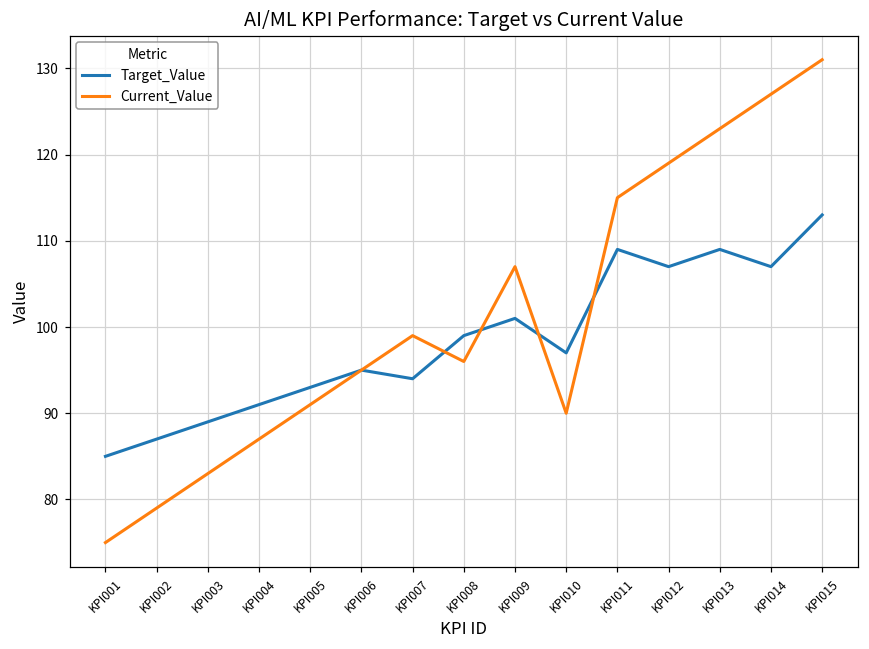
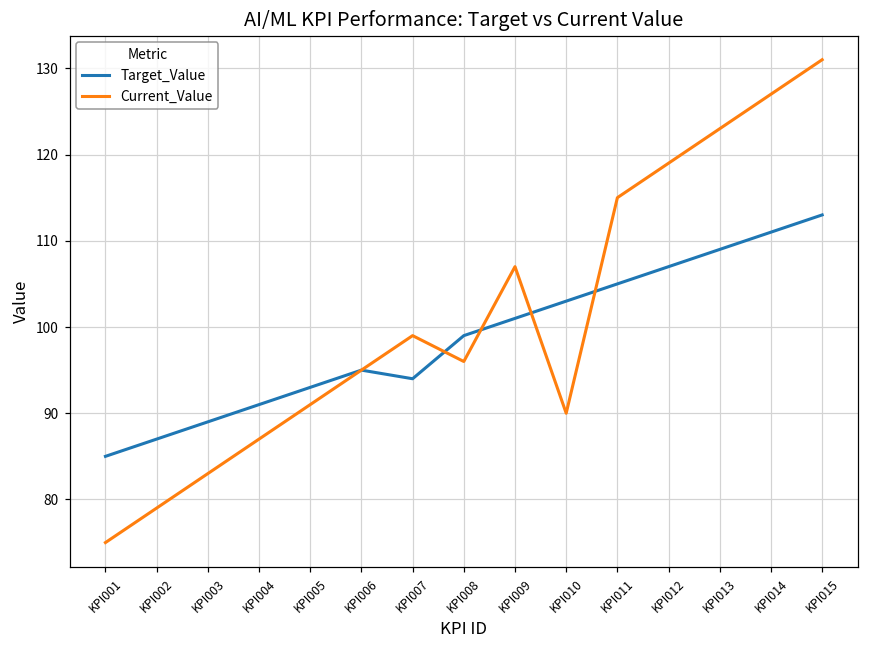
Target_Value, KPI010: 97 -> 103
Target_Value, KPI011: 109 -> 105
Target_Value, KPI014: 107 -> 111
